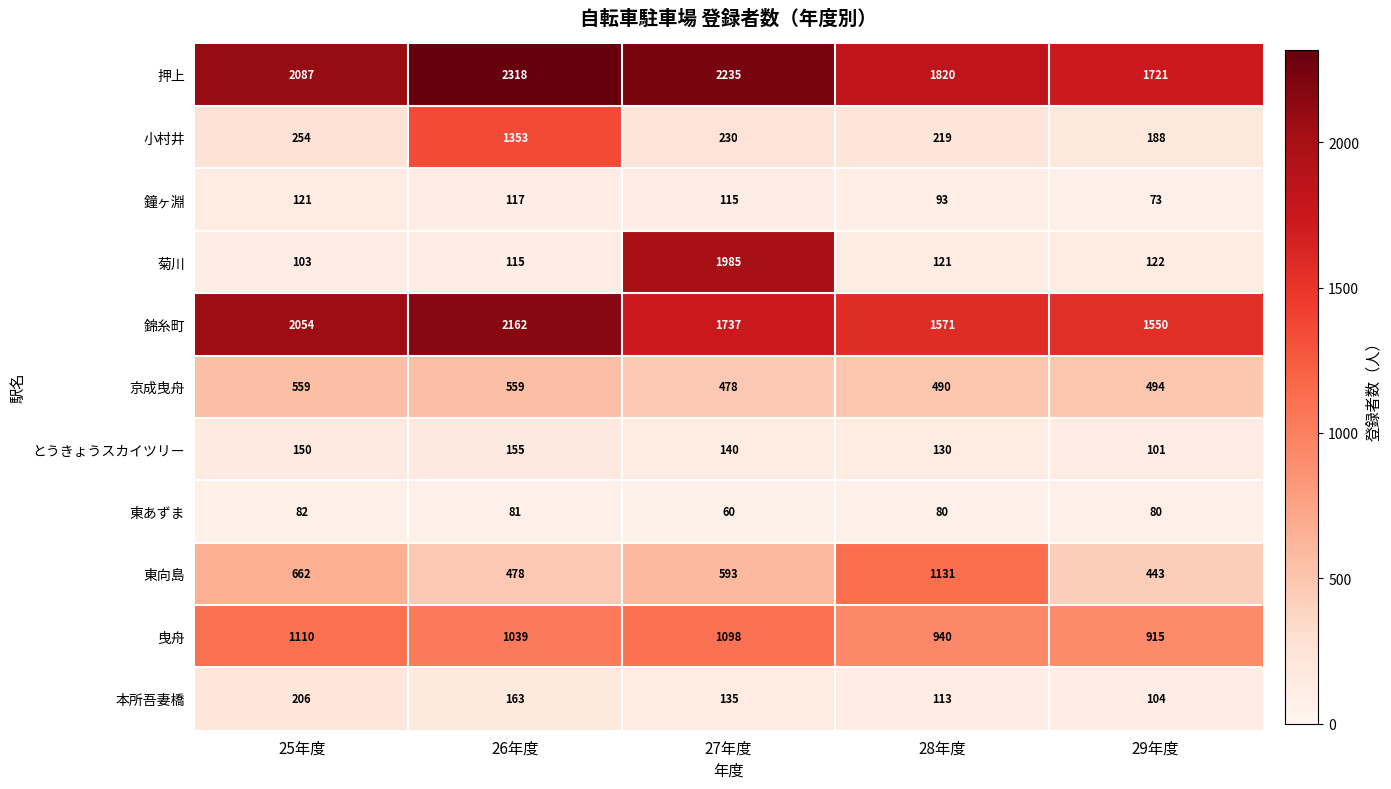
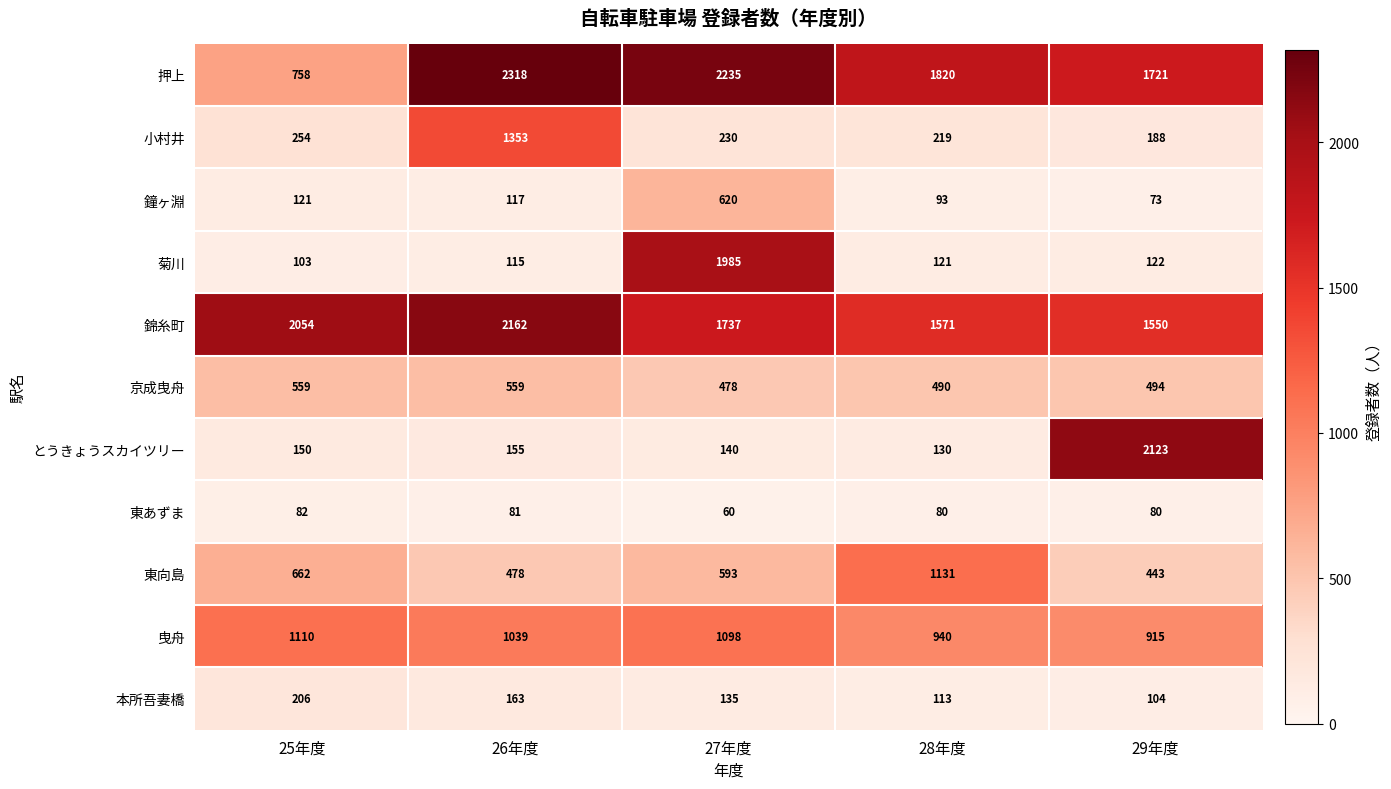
押上, 25年度: 2087 -> 758
鐘ヶ淵, 27年度: 115 -> 620
とうきょうスカイツリー, 29年度: 101 -> 2123
